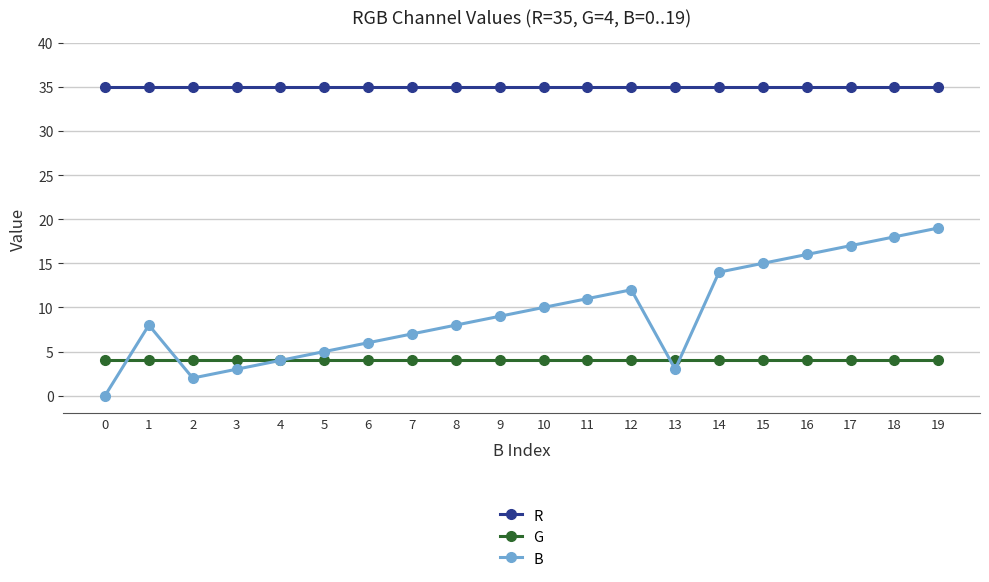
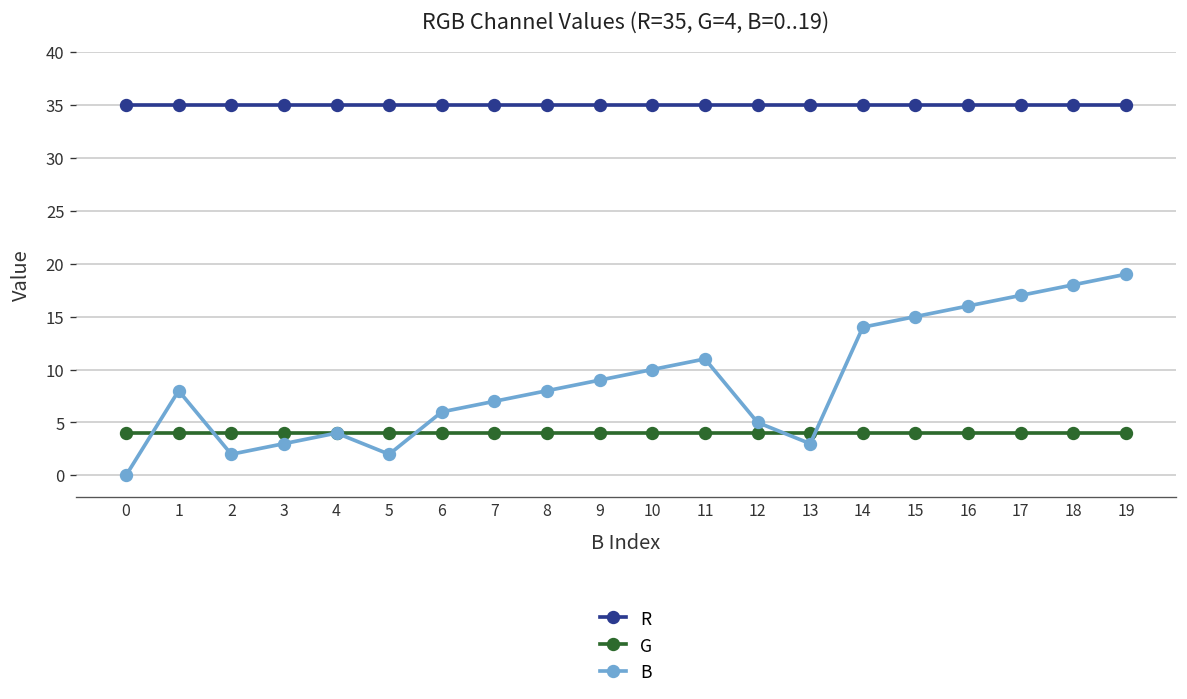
B, 5: 5 -> 2
B, 12: 12 -> 5
